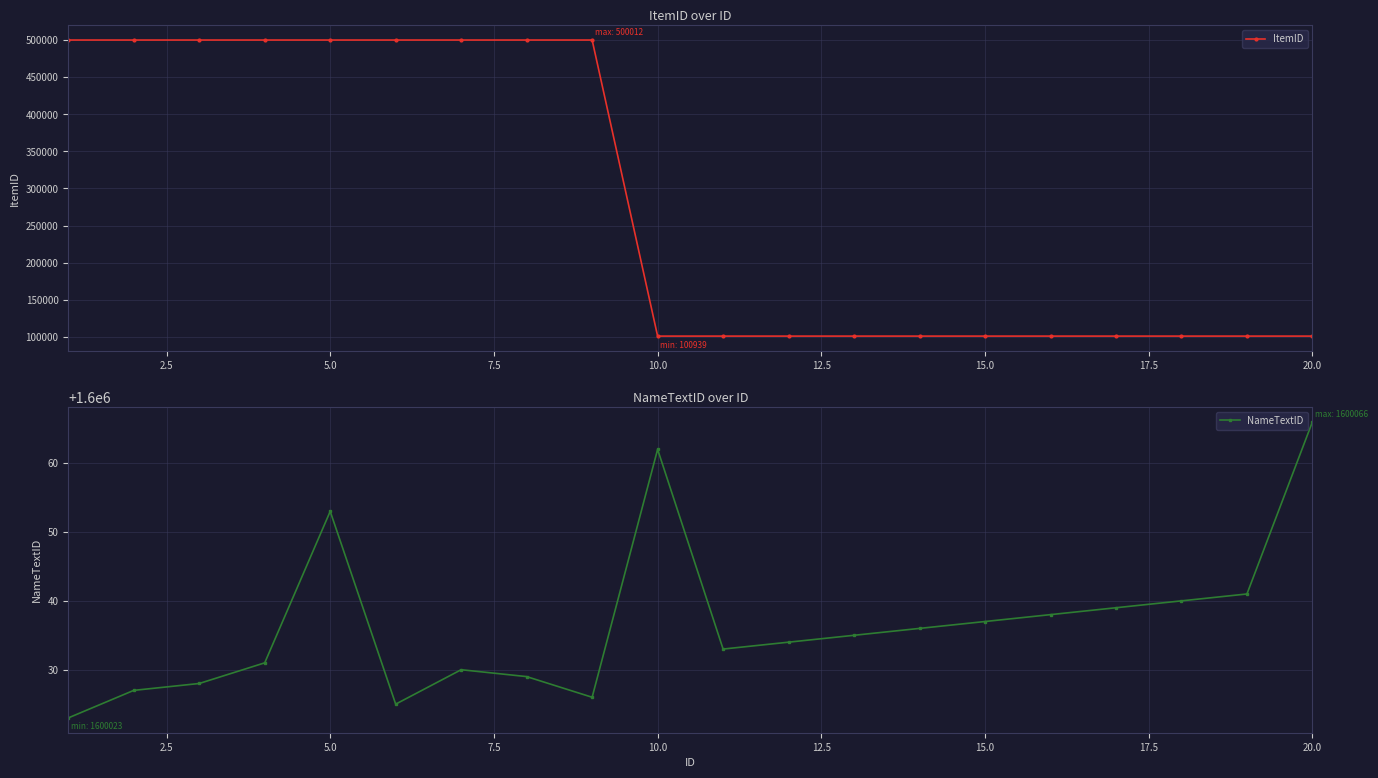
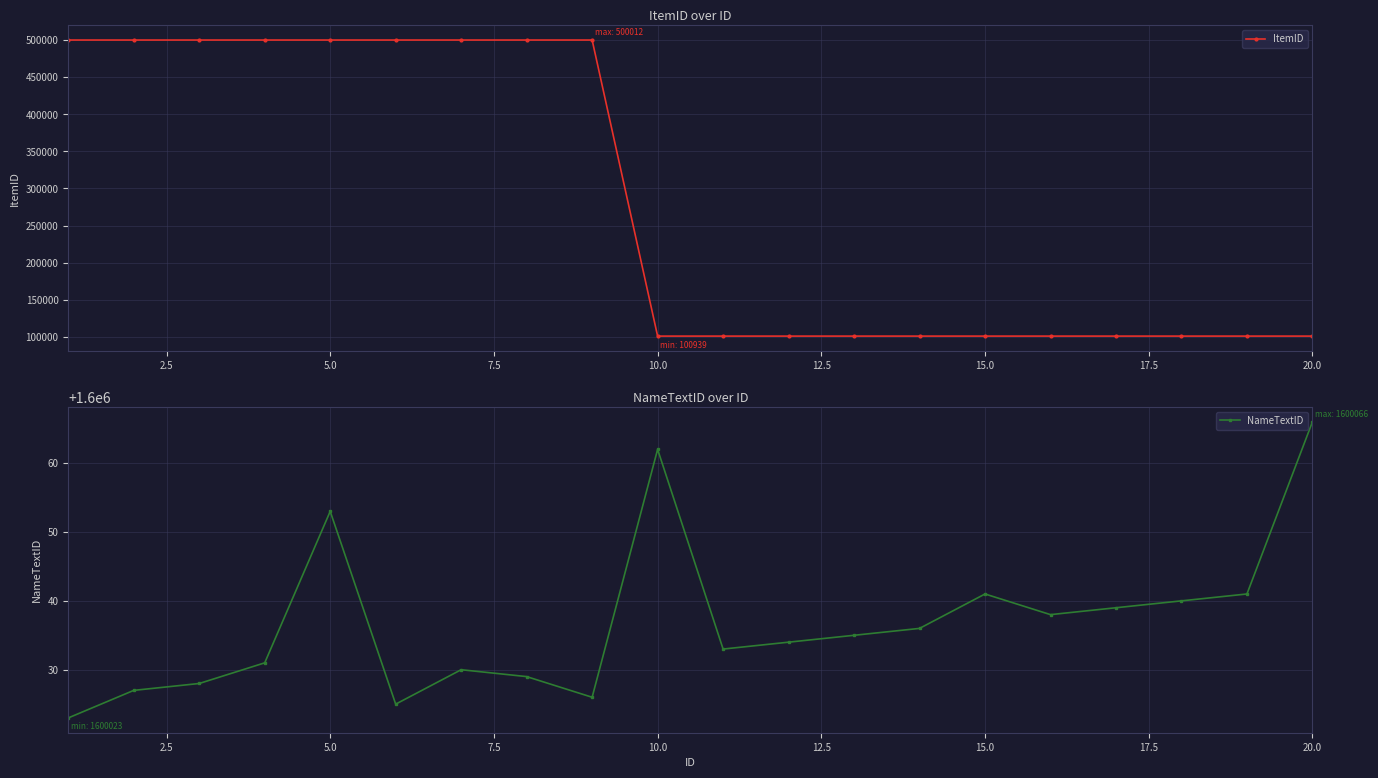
NameTextID over ID, 15.0: 1600037 -> 1600041
